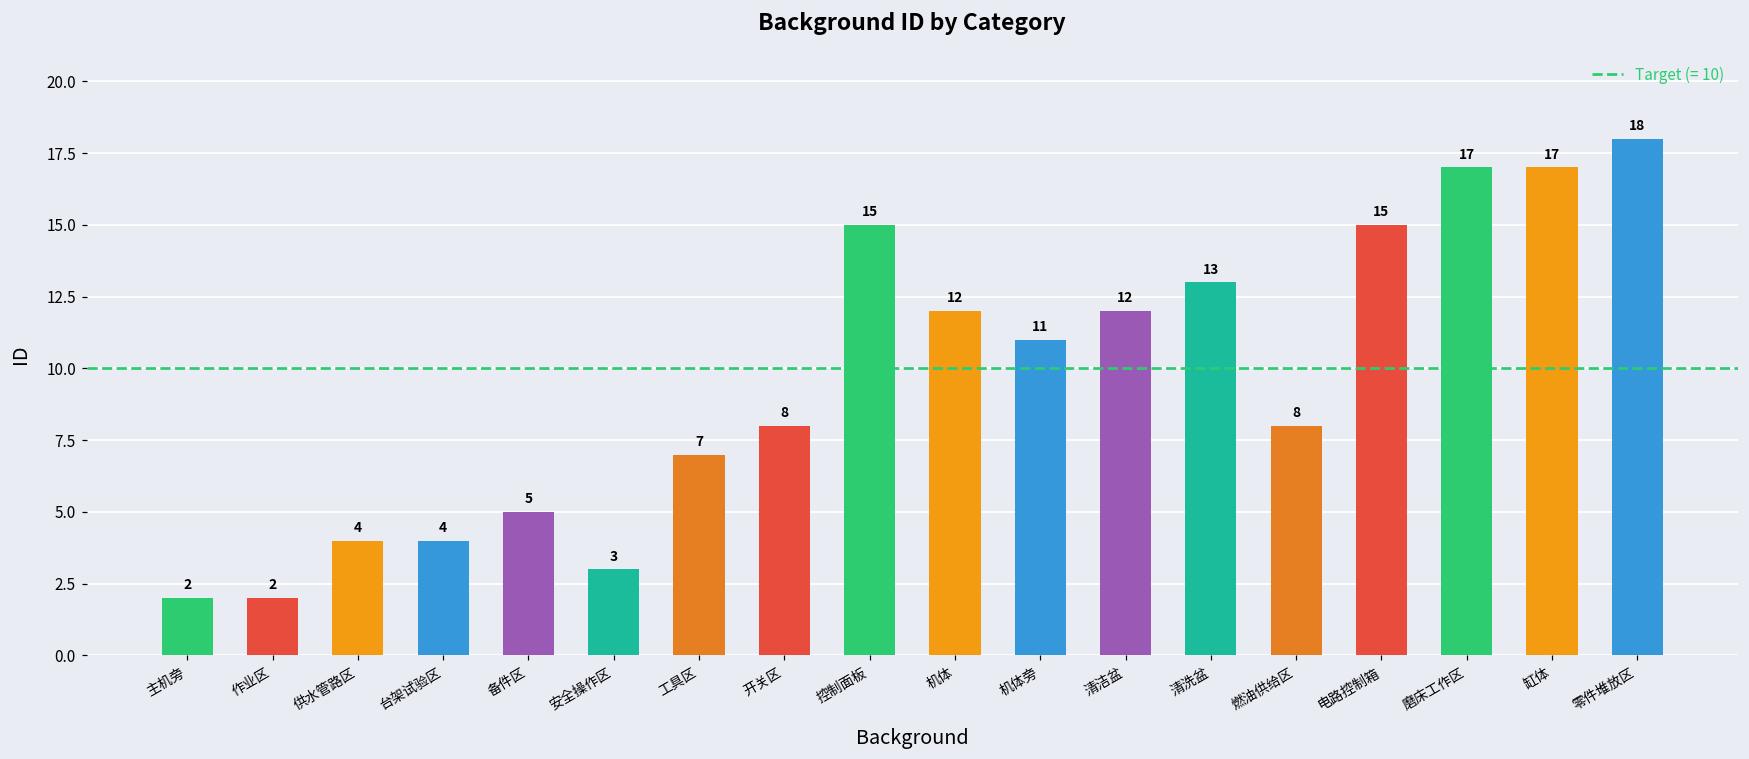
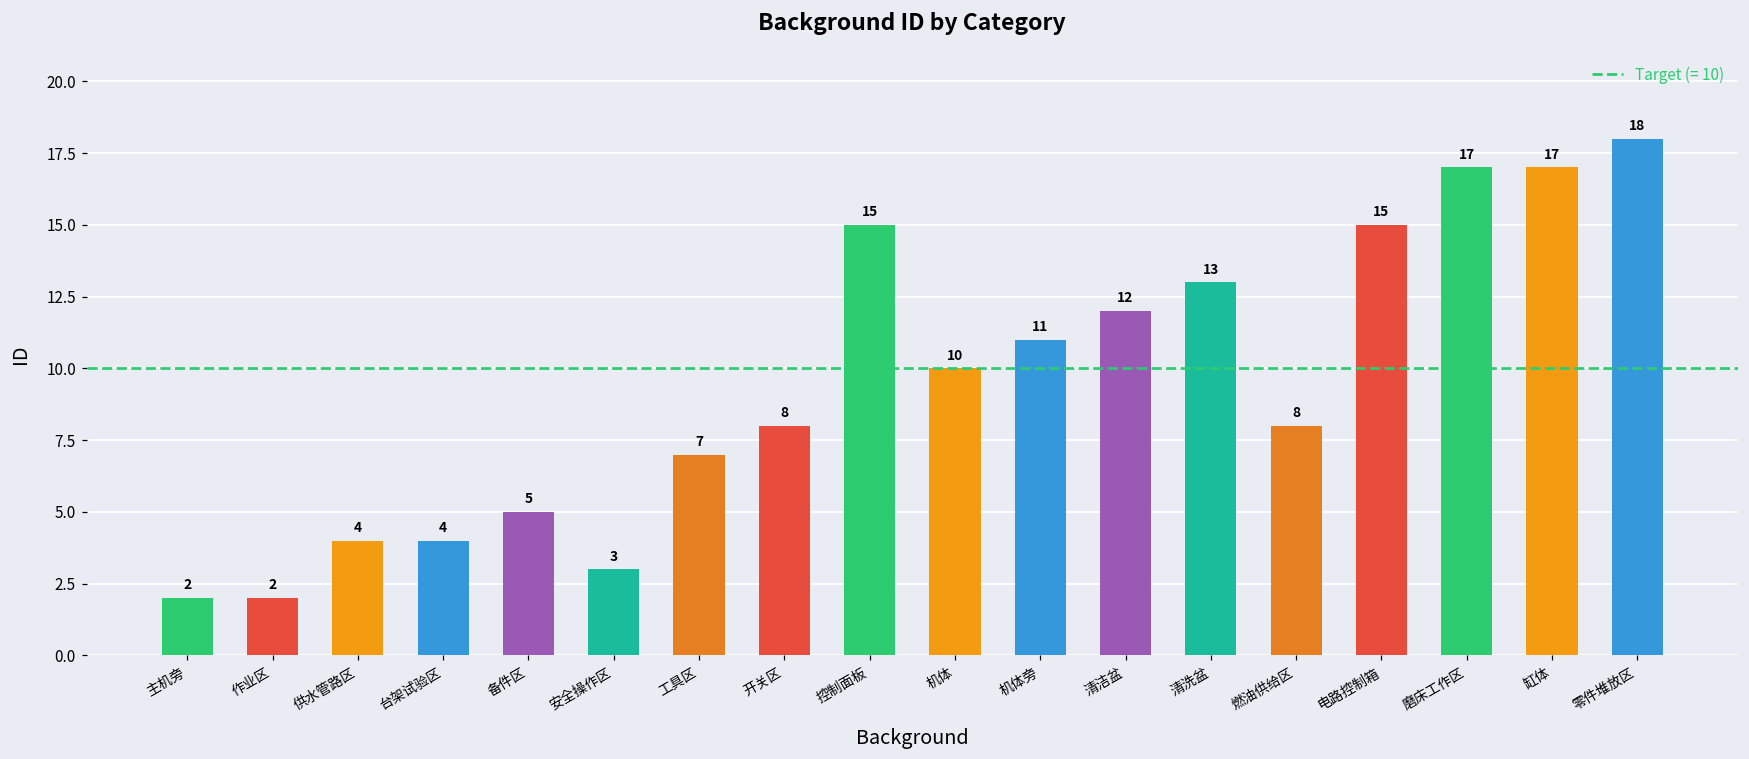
机体: 12 -> 10
